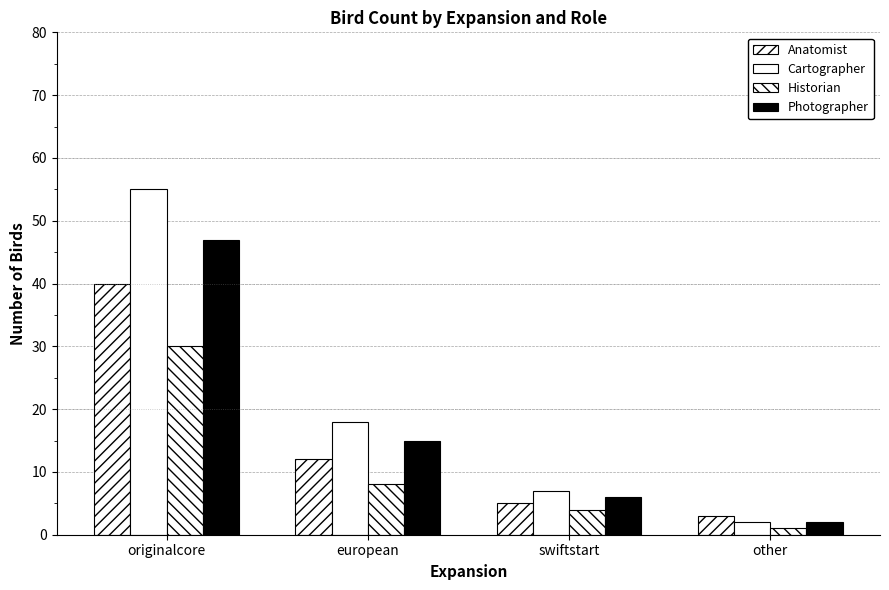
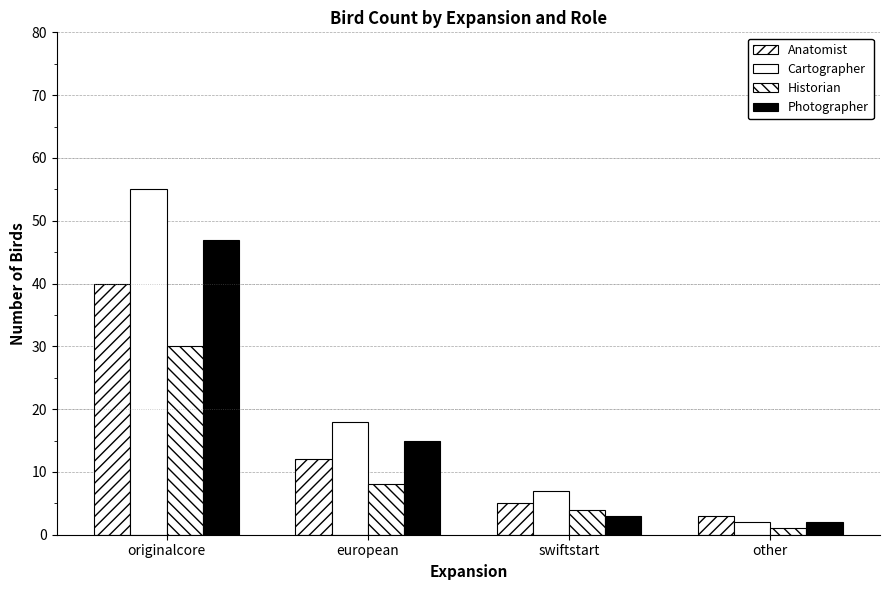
Photographer, swiftstart: 6 -> 3
